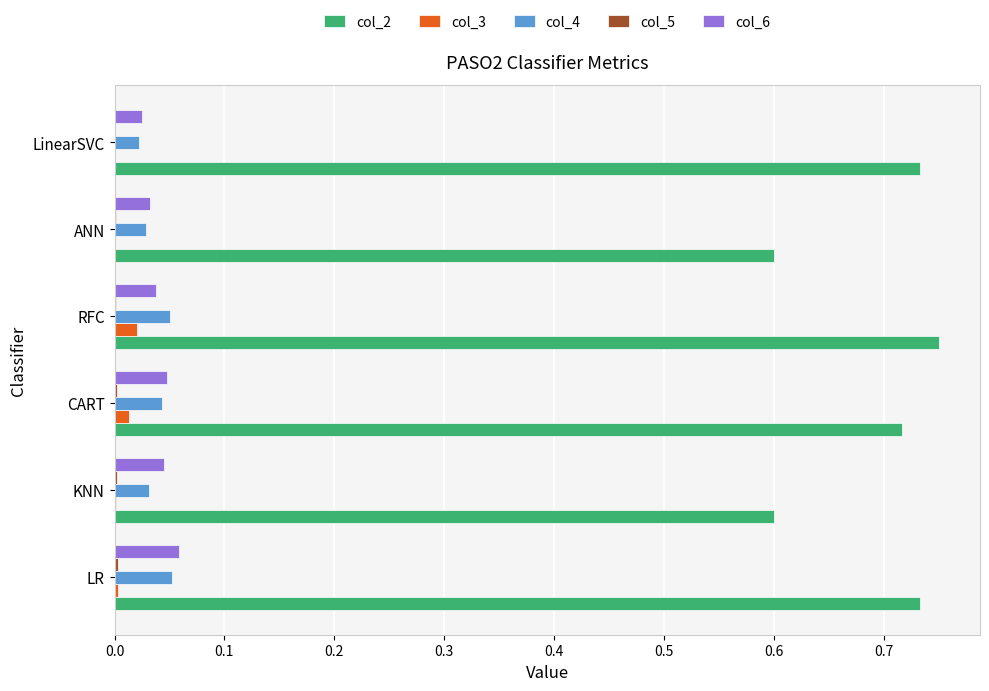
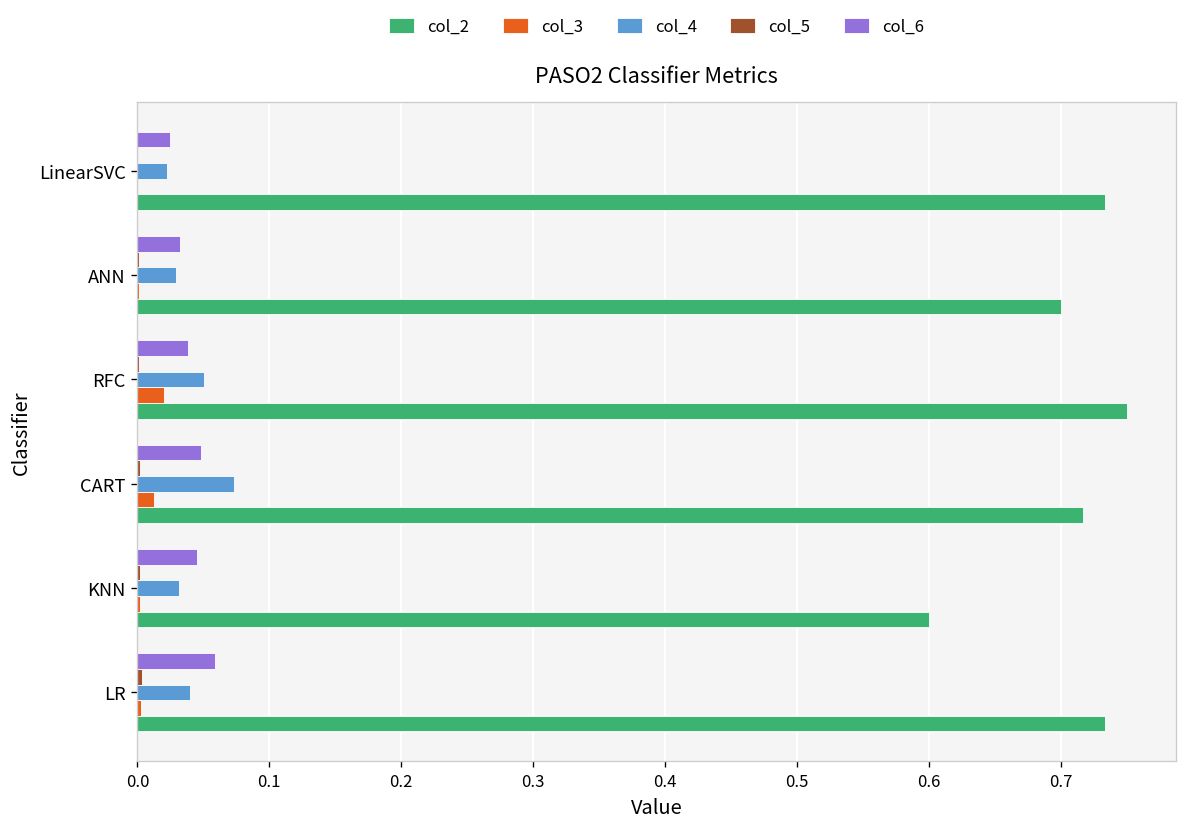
col_2, ANN: 0.6 -> 0.7
col_4, CART: 0.043 -> 0.073
col_4, LR: 0.053 -> 0.040
